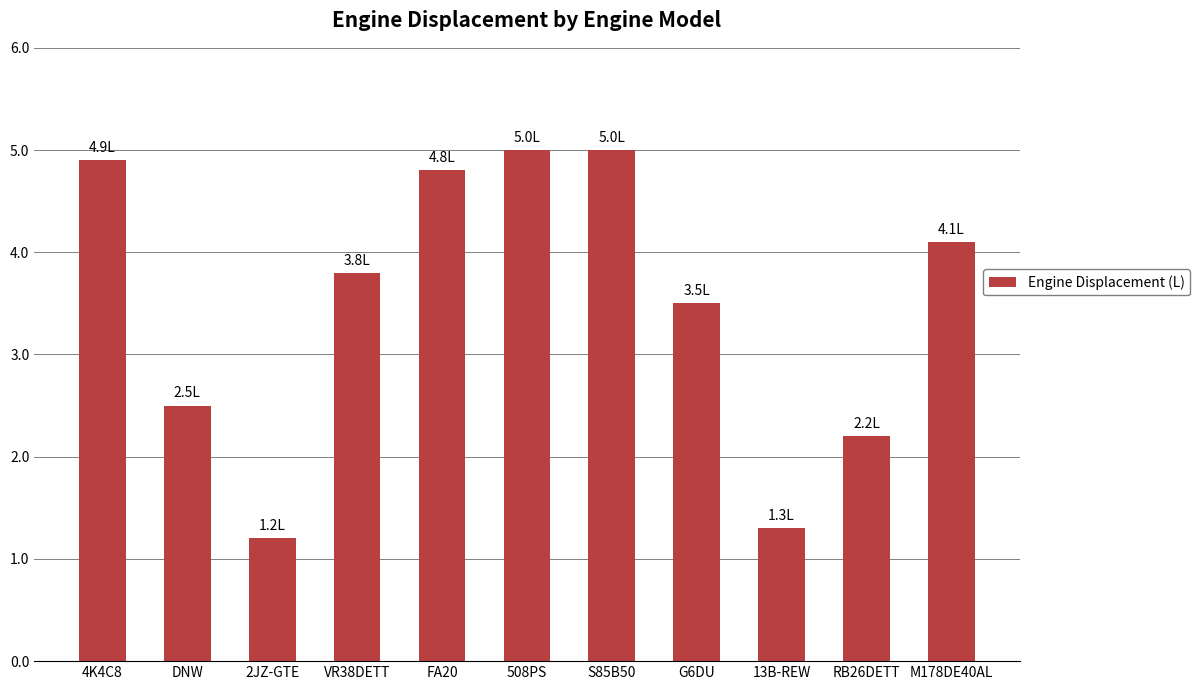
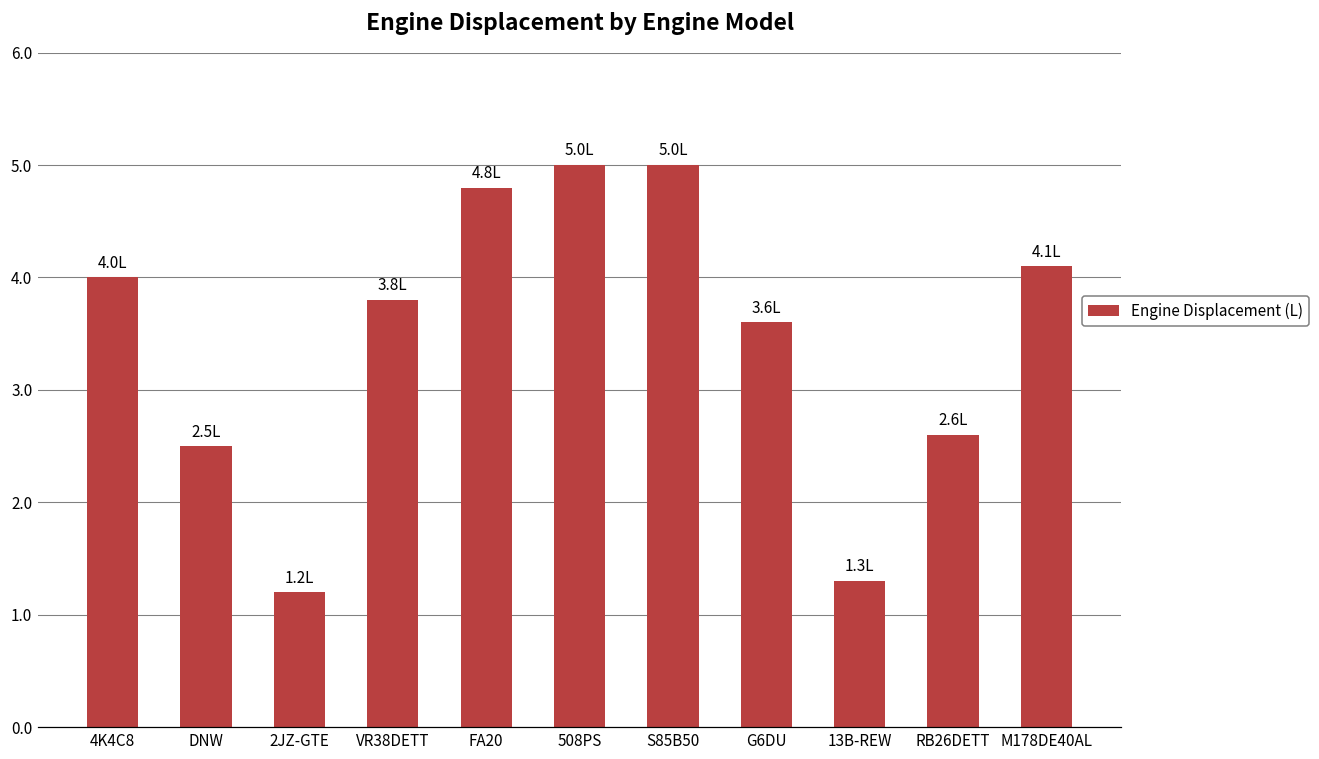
4K4C8: 4.9L -> 4.0L
G6DU: 3.5L -> 3.6L
RB26DETT: 2.2L -> 2.6L
